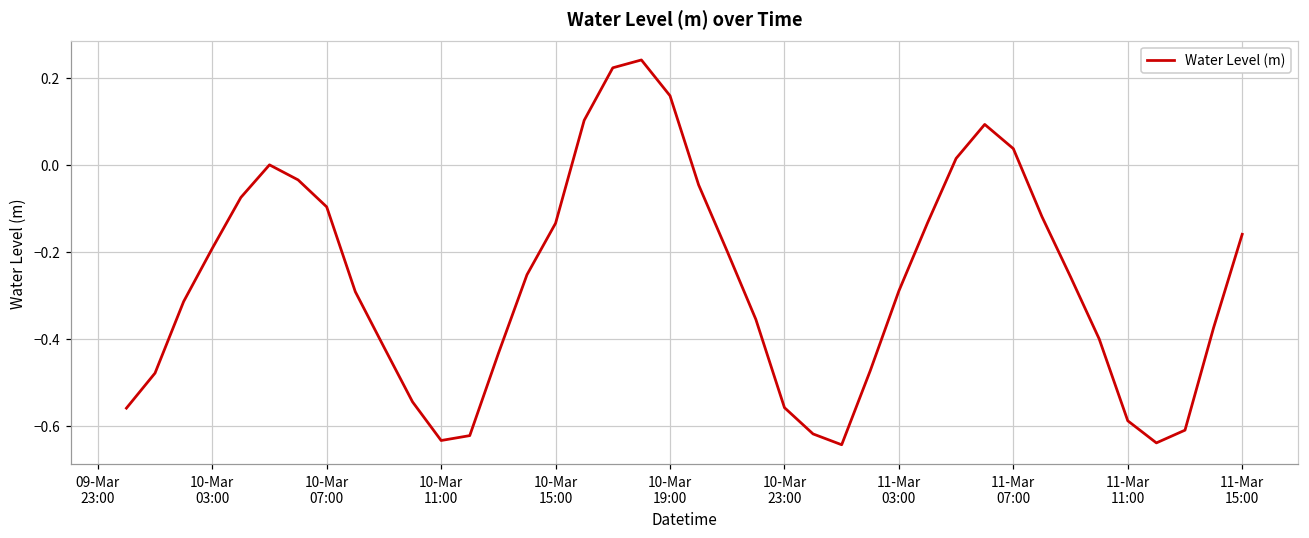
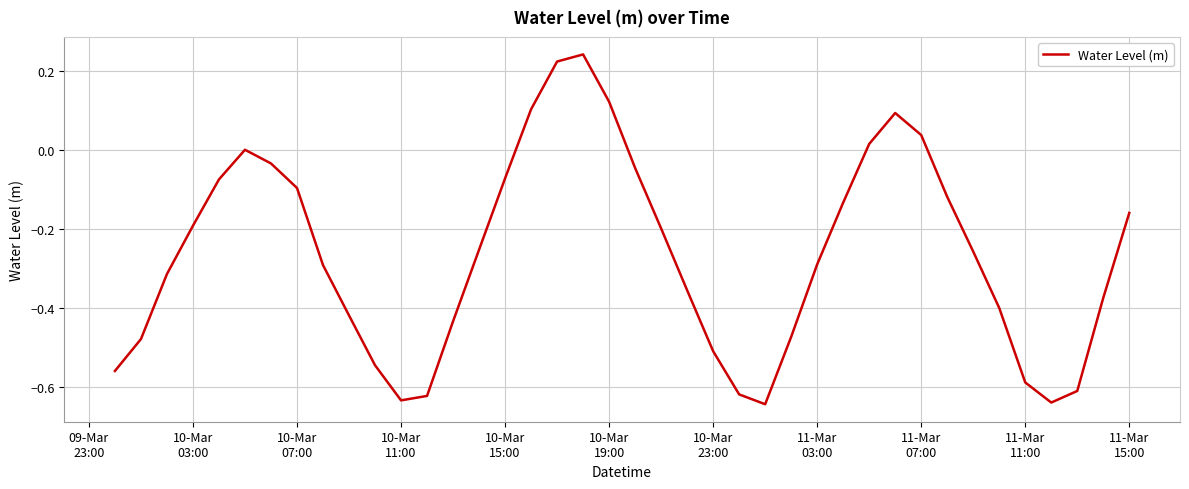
10-Mar 15:00: -0.13 -> -0.07
10-Mar 19:00: 0.16 -> 0.12
10-Mar 23:00: -0.56 -> -0.51
